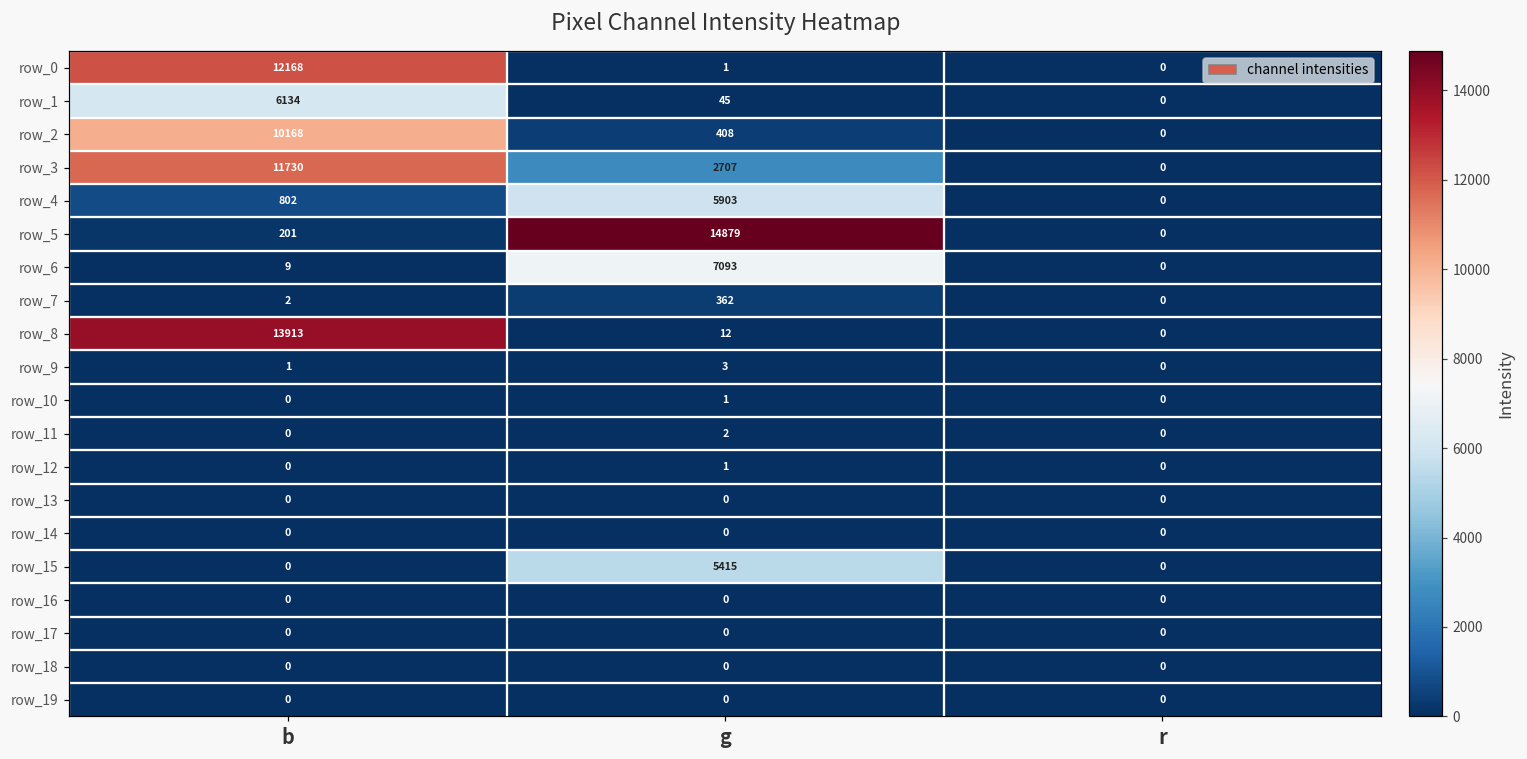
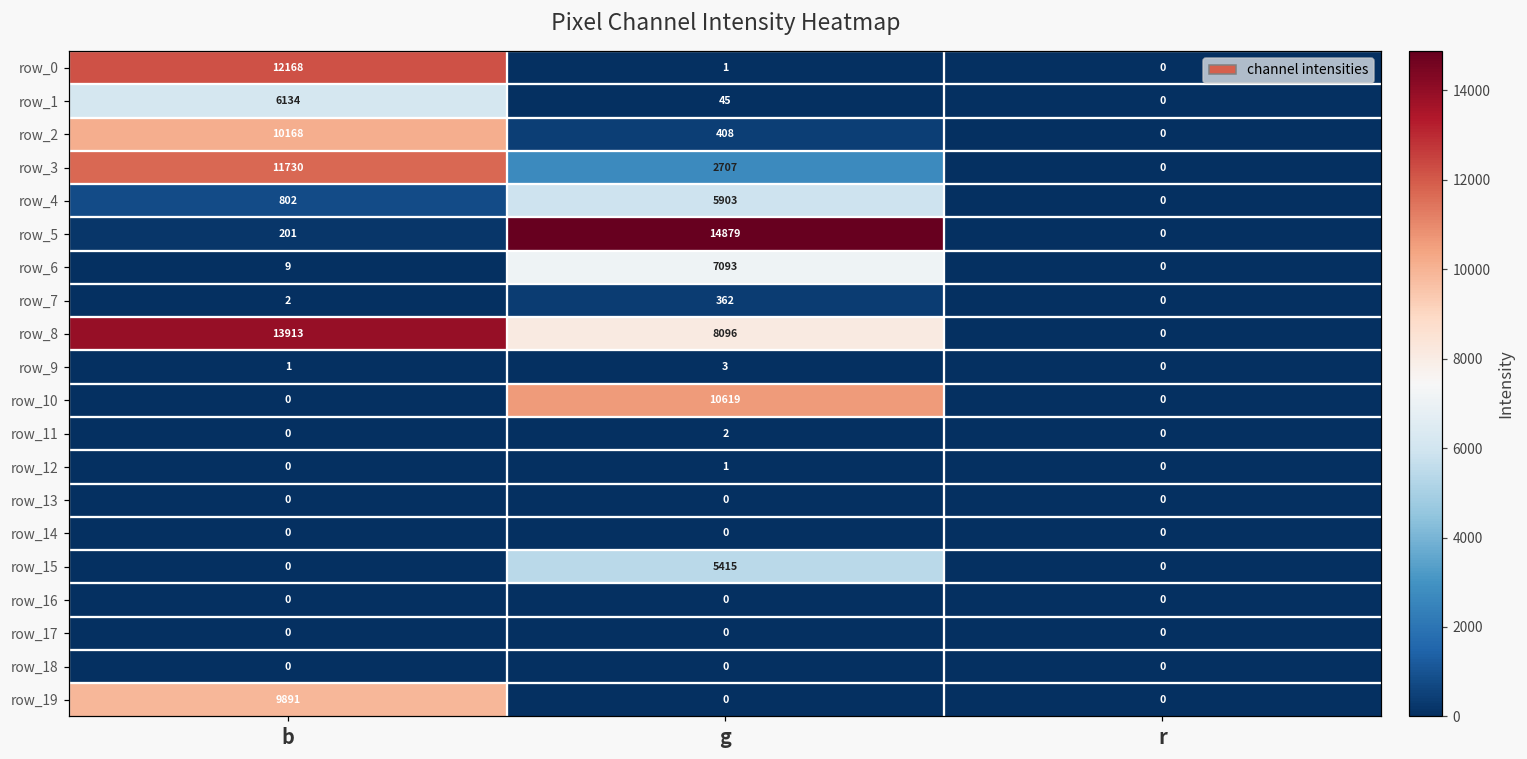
row_8, g: 12 -> 8096
row_10, g: 1 -> 10619
row_19, b: 0 -> 9891
